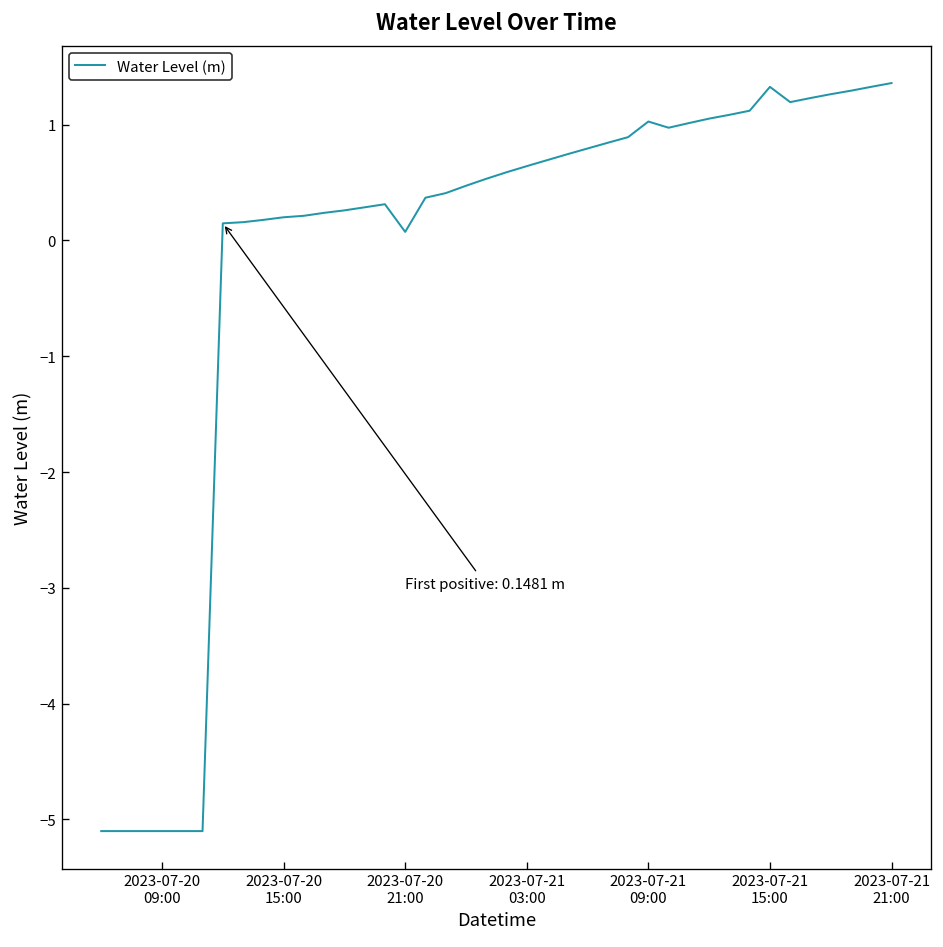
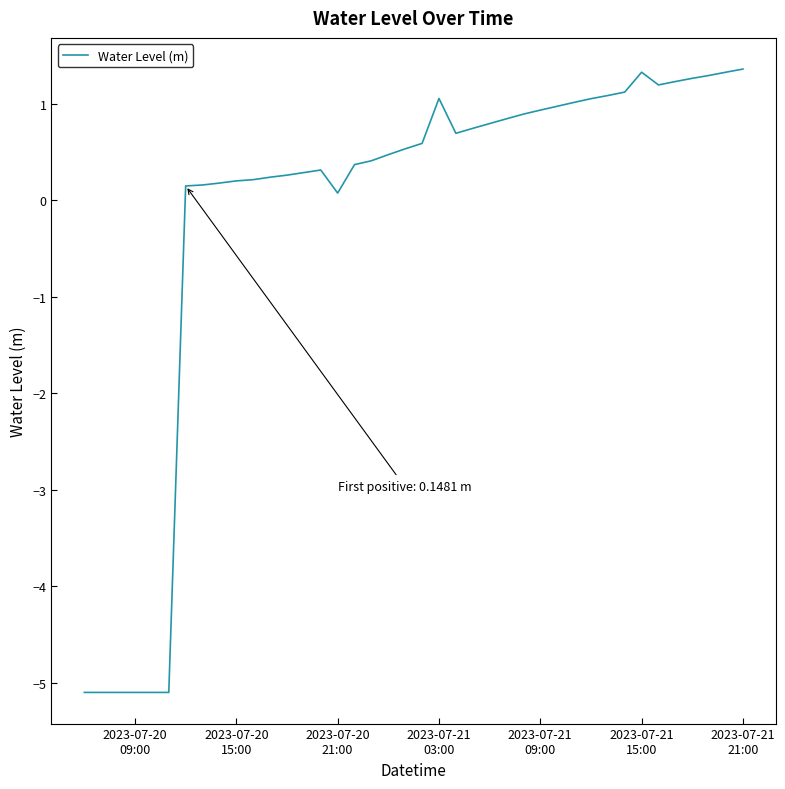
2023-07-21 03:00: 0.6 -> 1.1
2023-07-21 09:00: 1.0 -> 0.9
